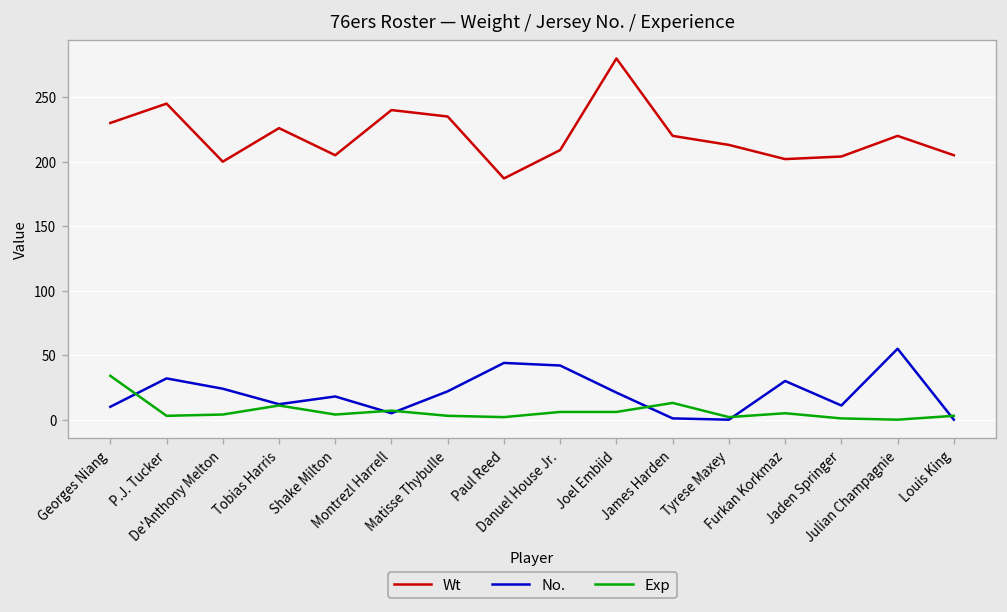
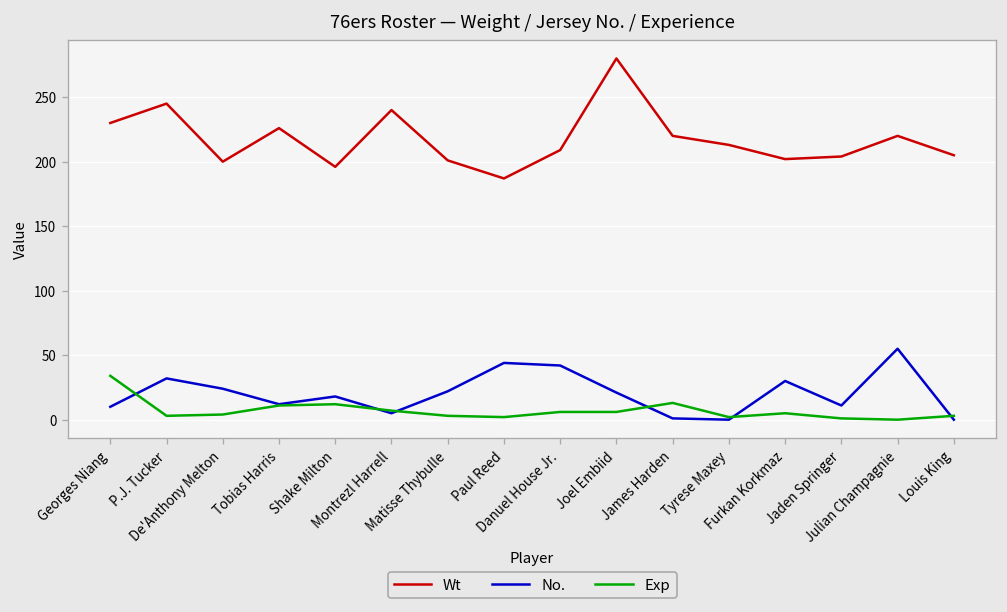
Wt, Shake Milton: 205 -> 196
Exp, Shake Milton: 4 -> 12
Wt, Matisse Thybulle: 235 -> 201
